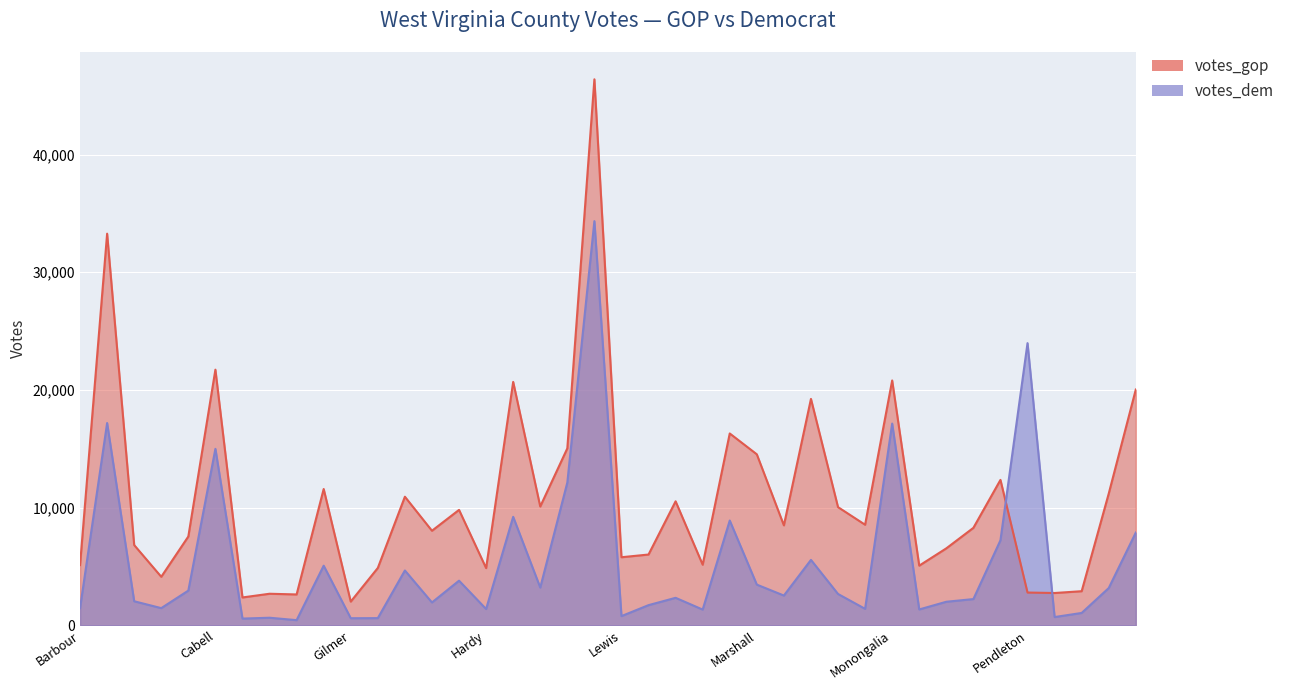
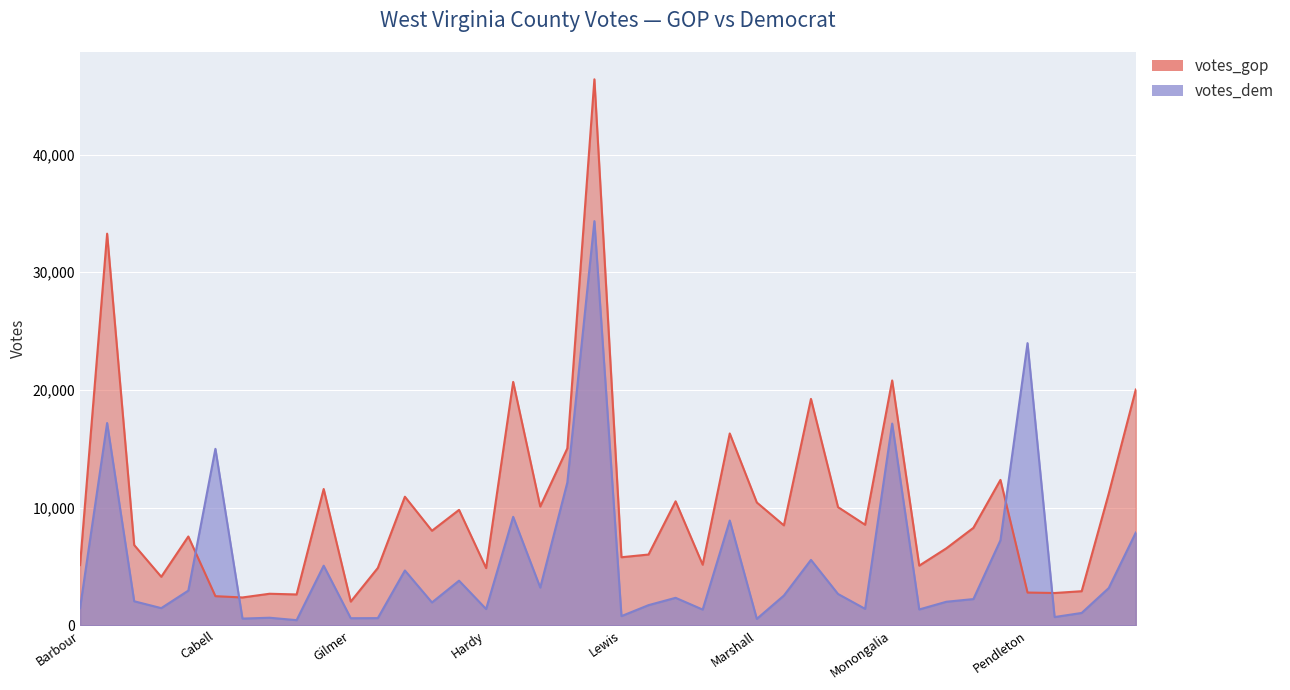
votes_gop, Cabell: 21,700 -> 2,500
votes_gop, Marshall: 14,500 -> 10,400
votes_dem, Marshall: 3,500 -> 500
